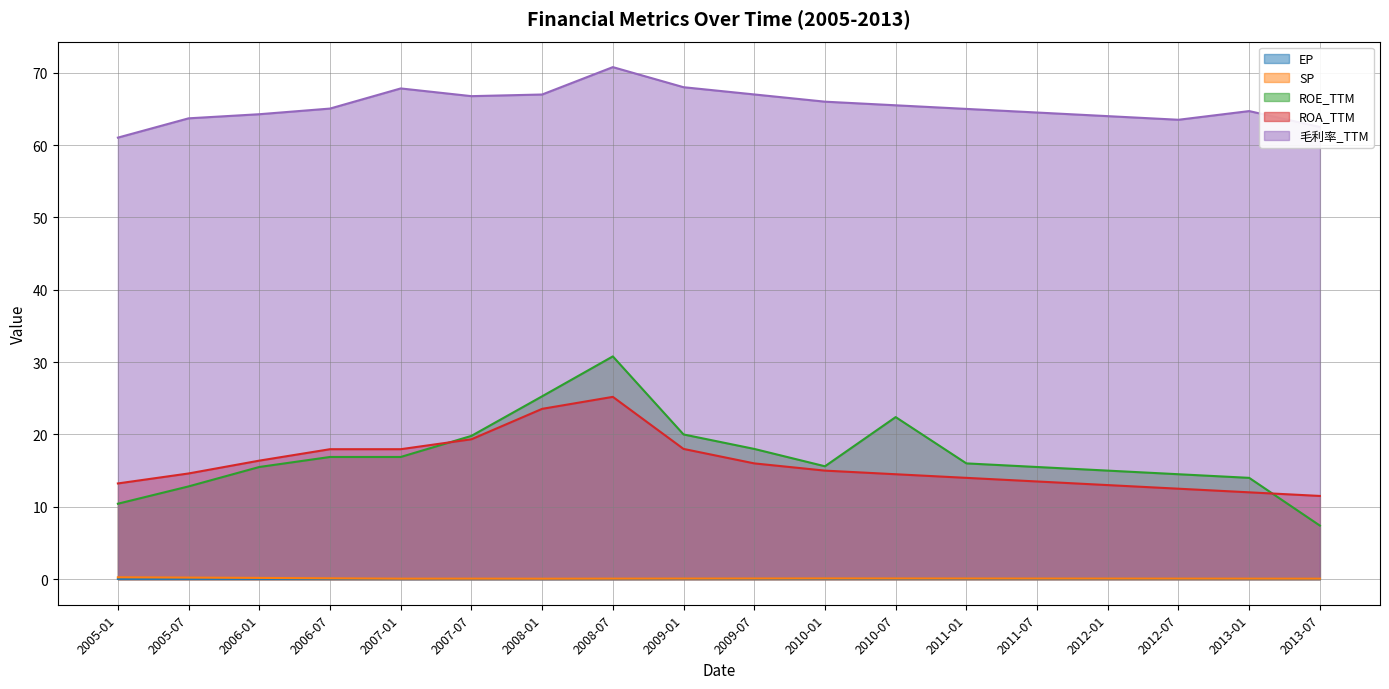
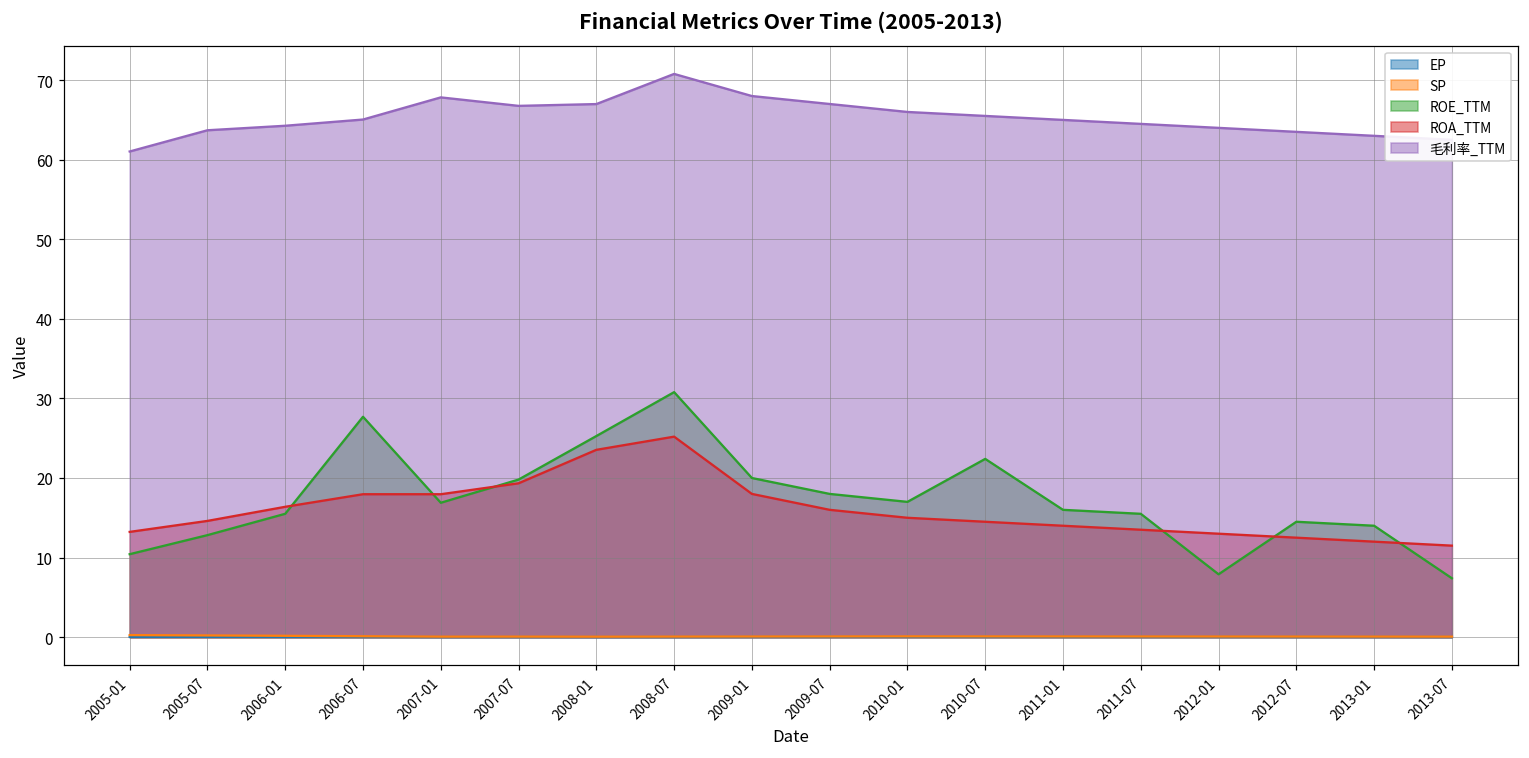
ROE_TTM, 2006-07: 17 -> 28
ROE_TTM, 2010-01: 16 -> 17
ROE_TTM, 2012-01: 15 -> 8
毛利率_TTM, 2013-01: 65 -> 63
